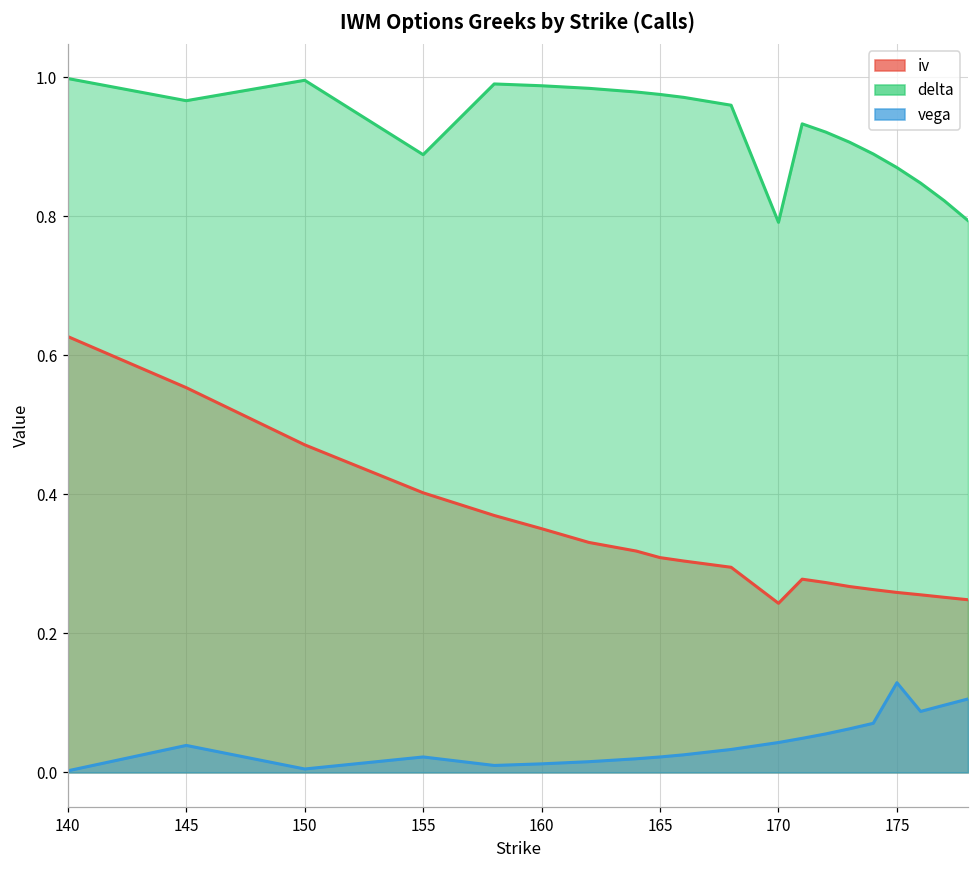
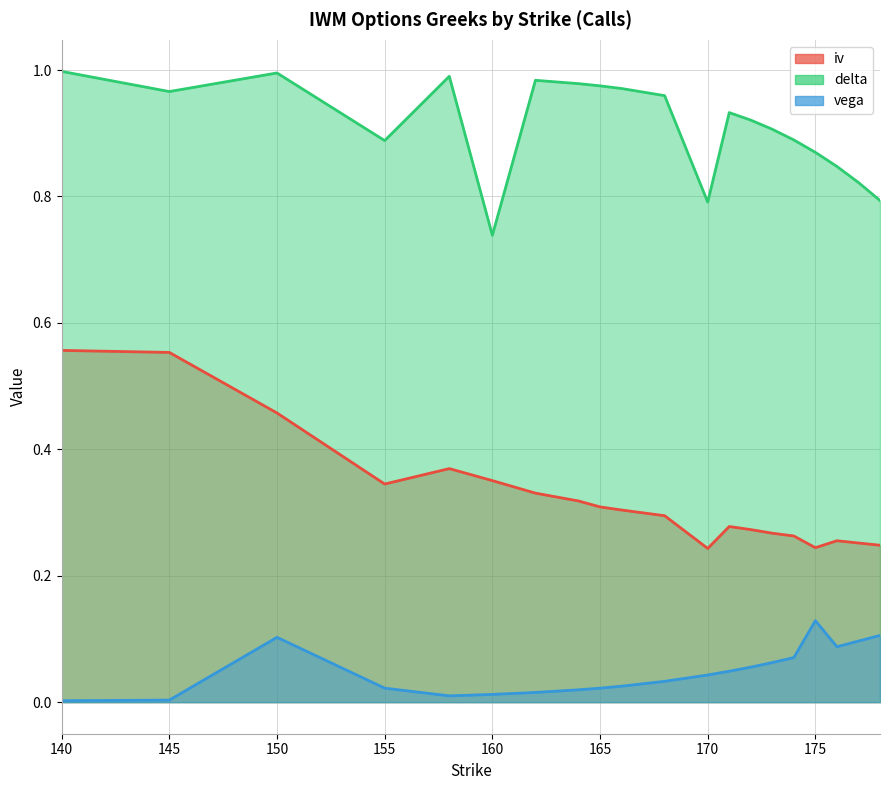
iv, 140: 0.63 -> 0.56
vega, 145: 0.04 -> 0.00
iv, 150: 0.47 -> 0.46
vega, 150: 0.00 -> 0.10
iv, 155: 0.40 -> 0.35
delta, 160: 0.99 -> 0.74
iv, 175: 0.26 -> 0.24
